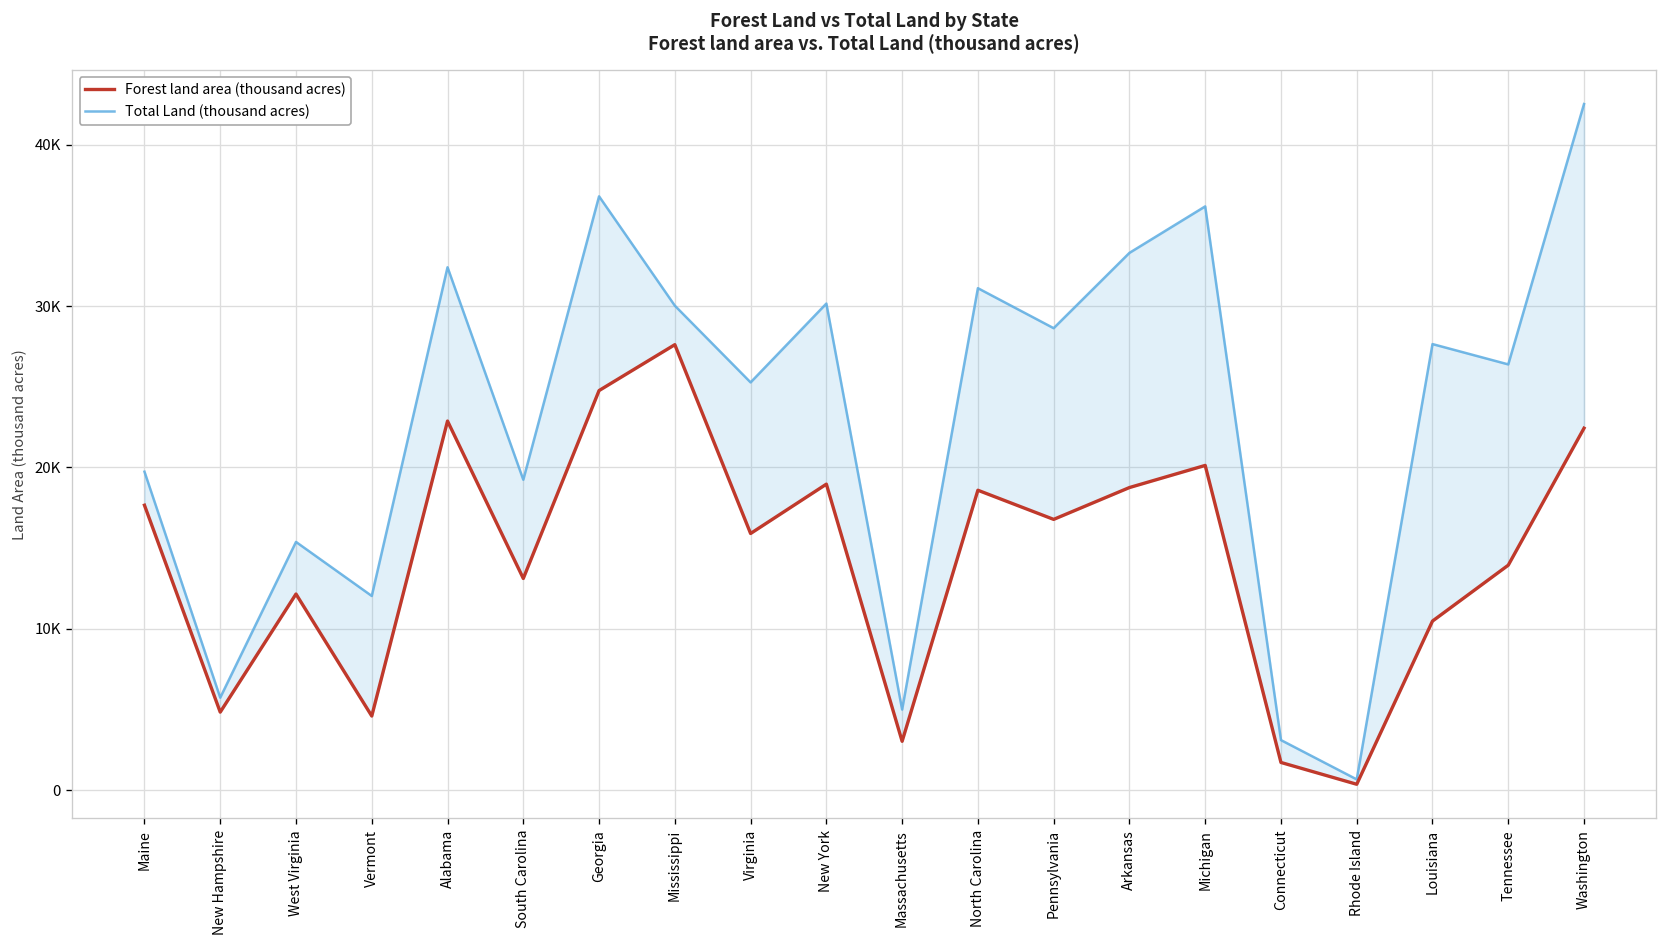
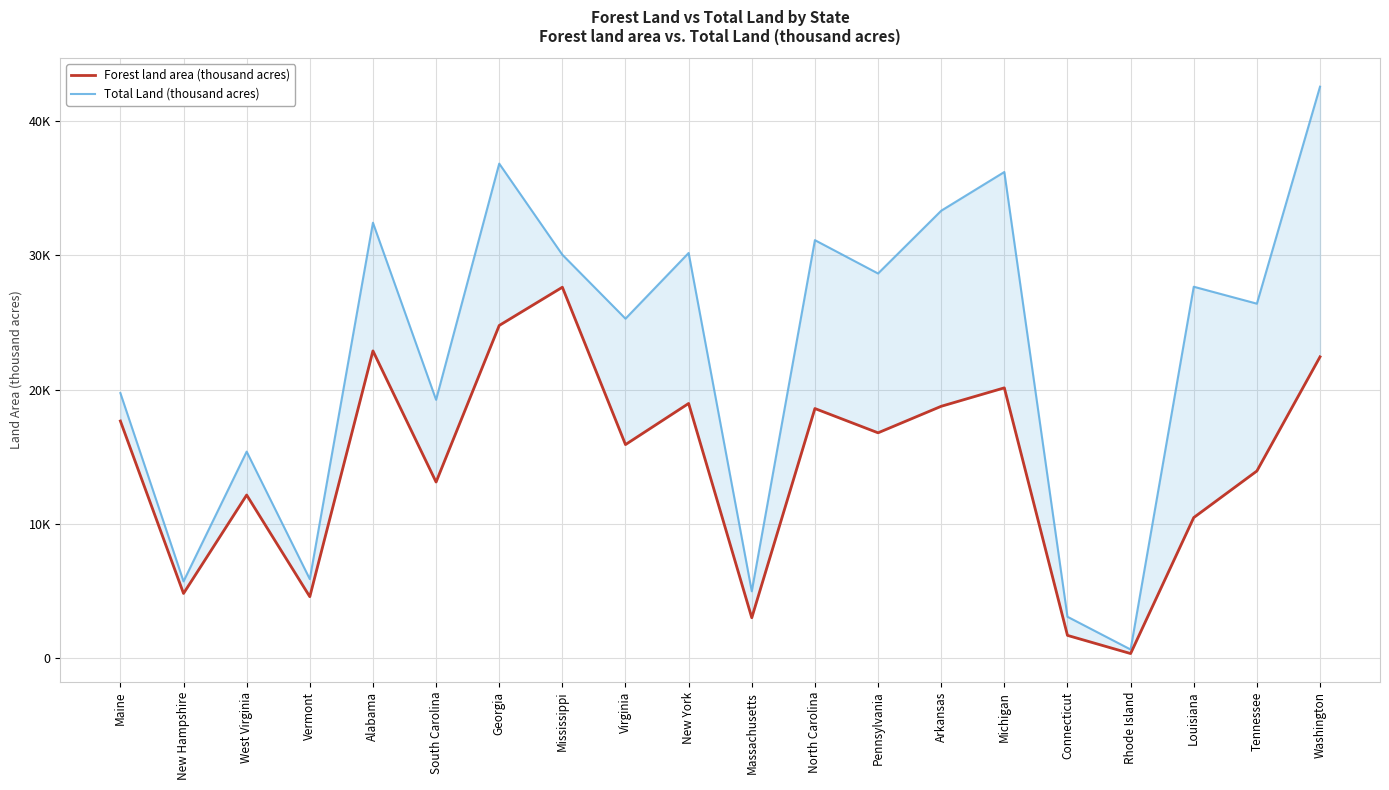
Total Land (thousand acres), Vermont: 12000 -> 5900
